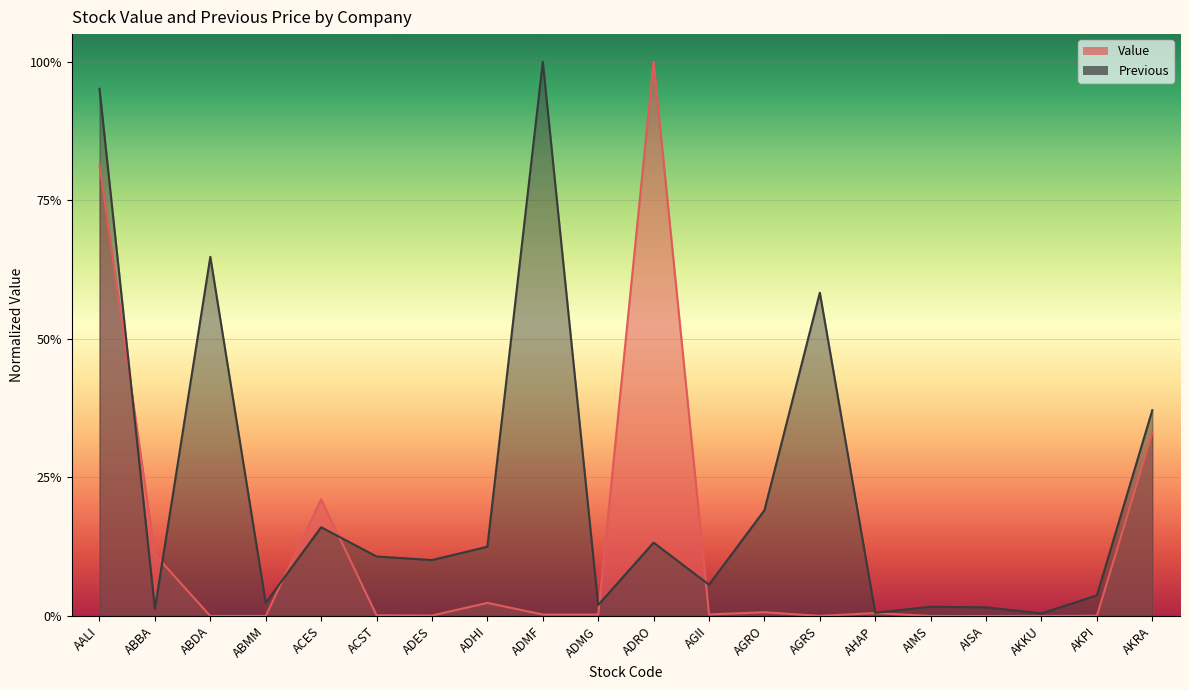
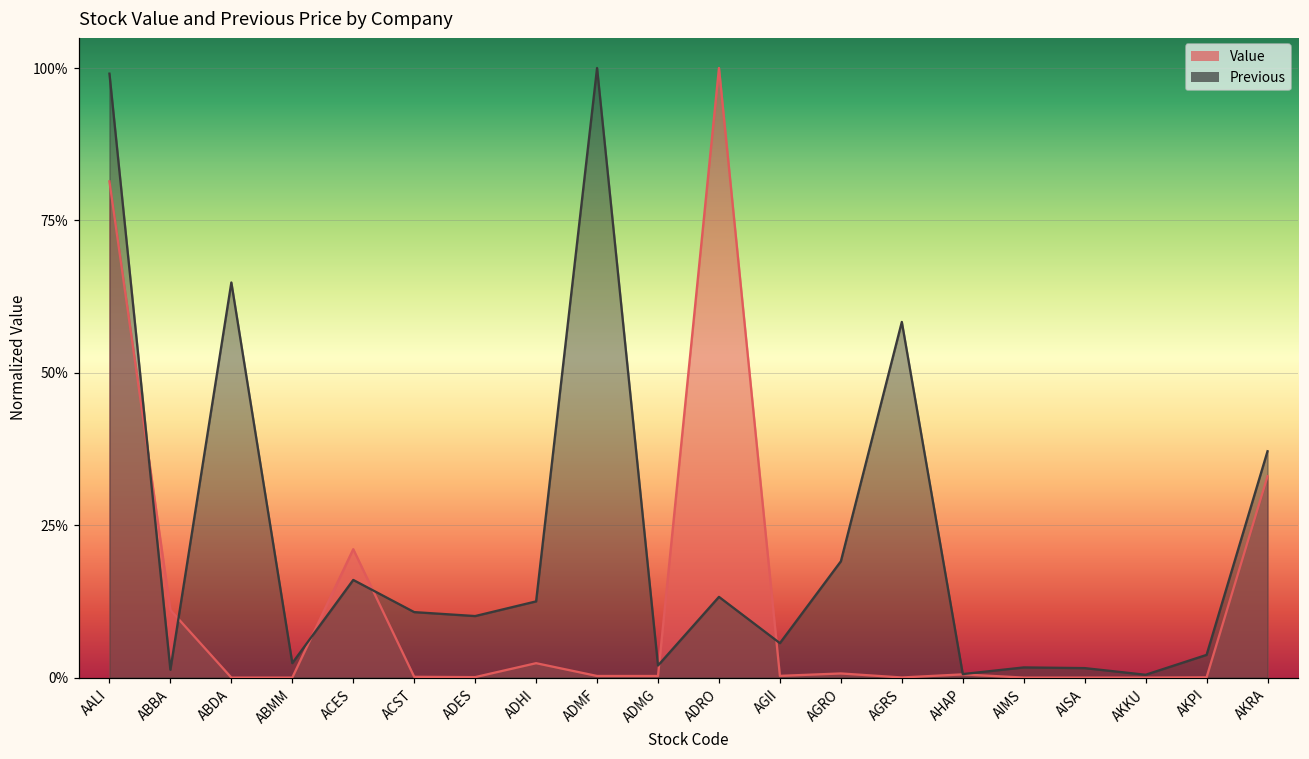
Previous, AALI: 95% -> 99%
